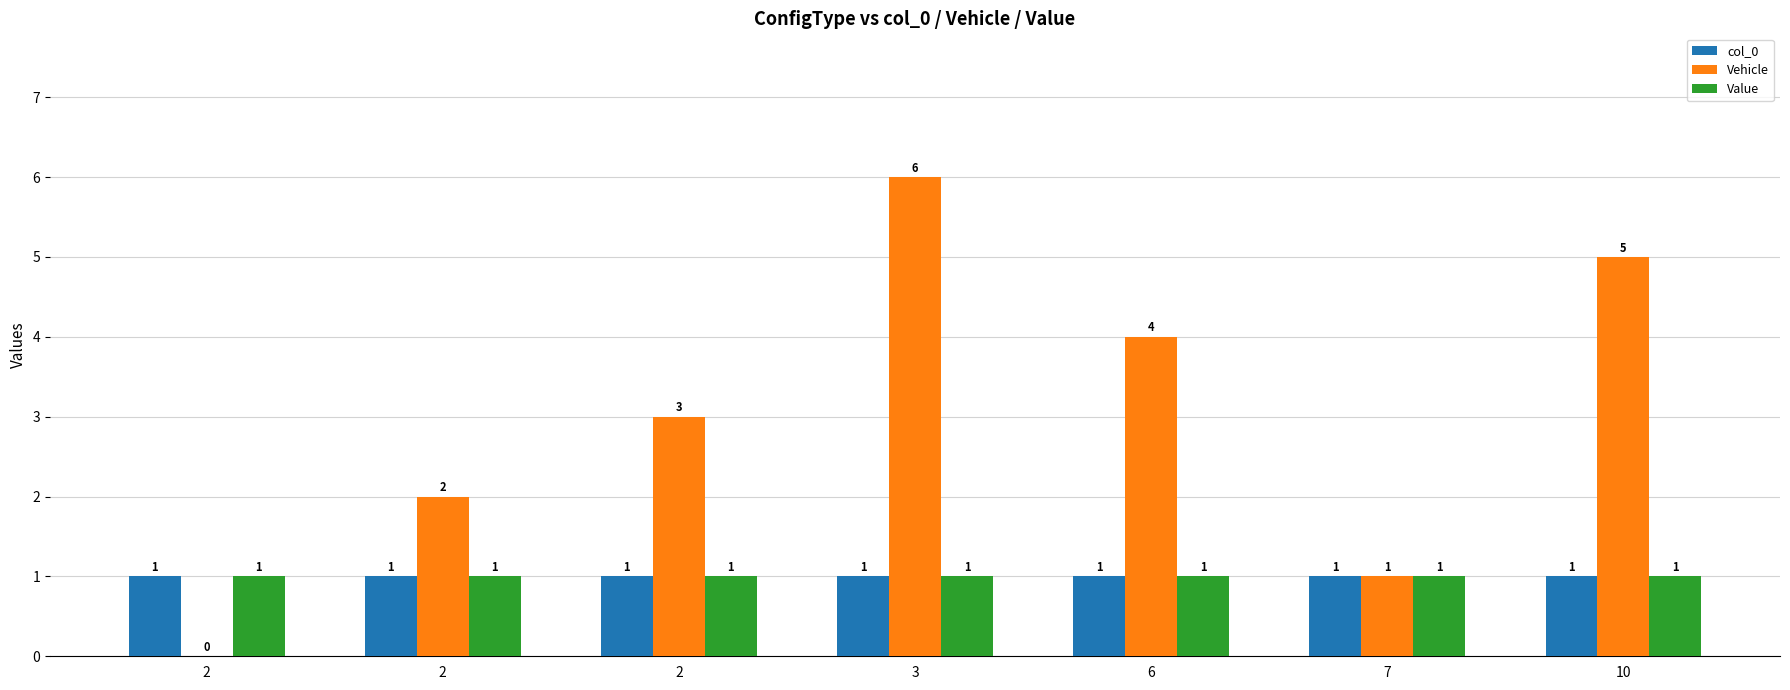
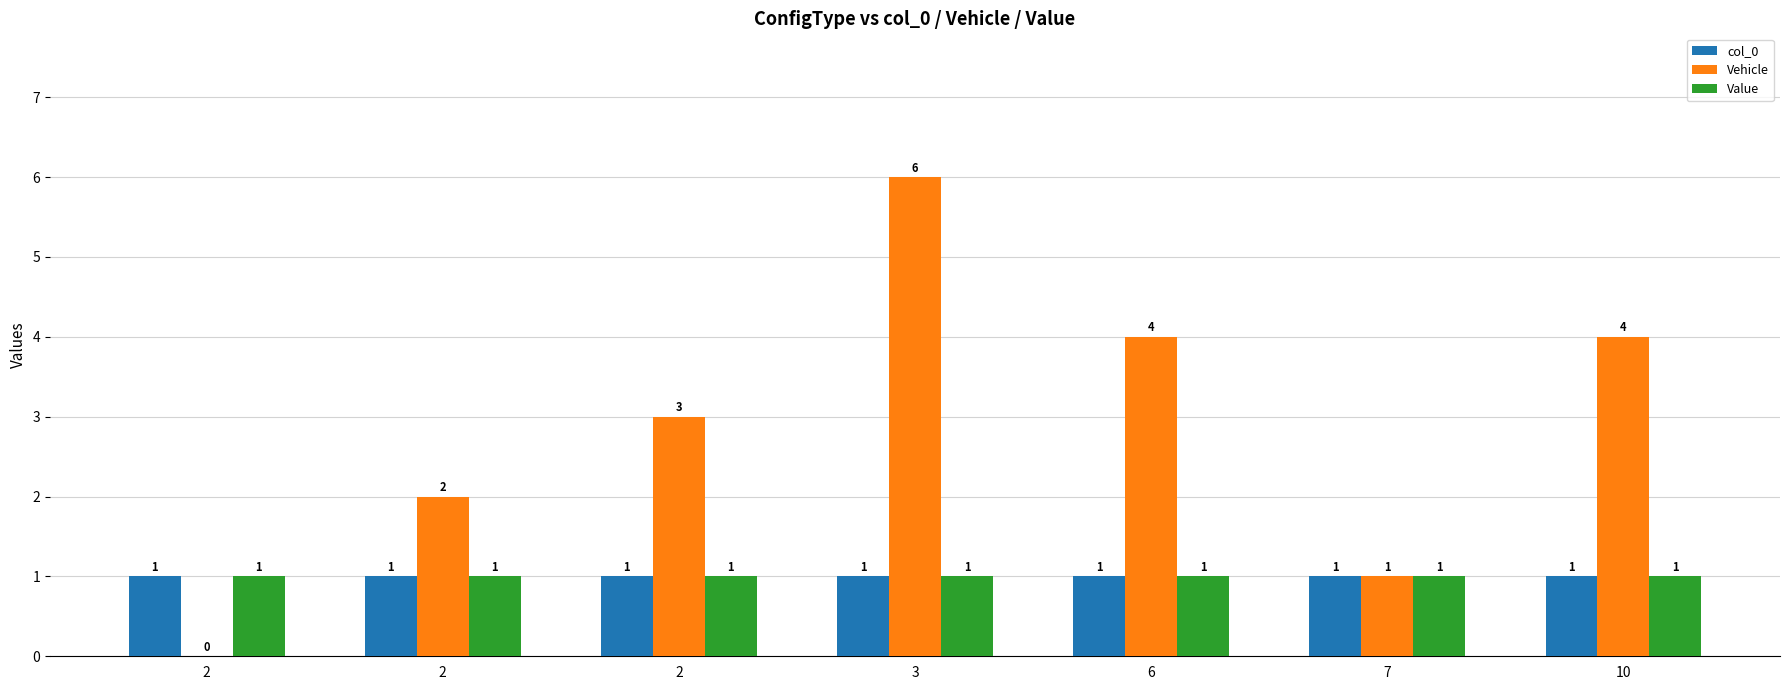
Vehicle, 10: 5 -> 4
